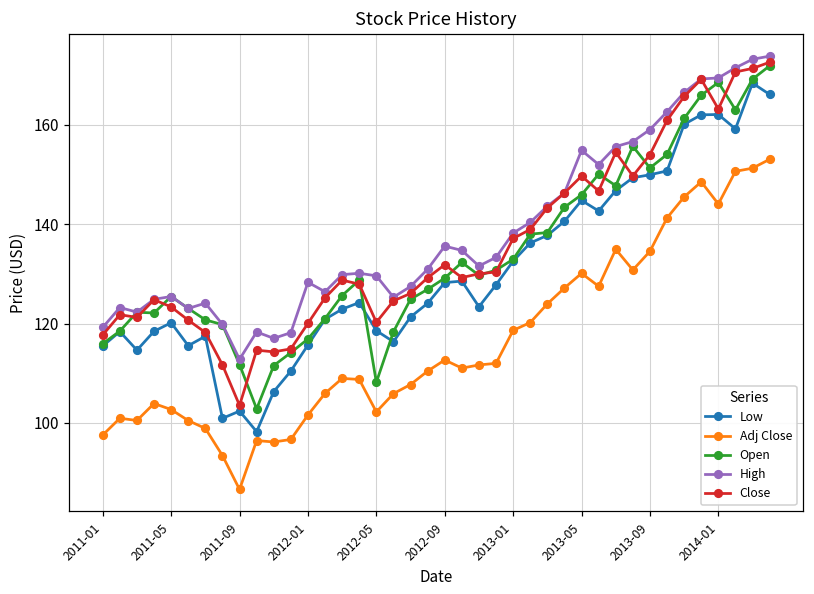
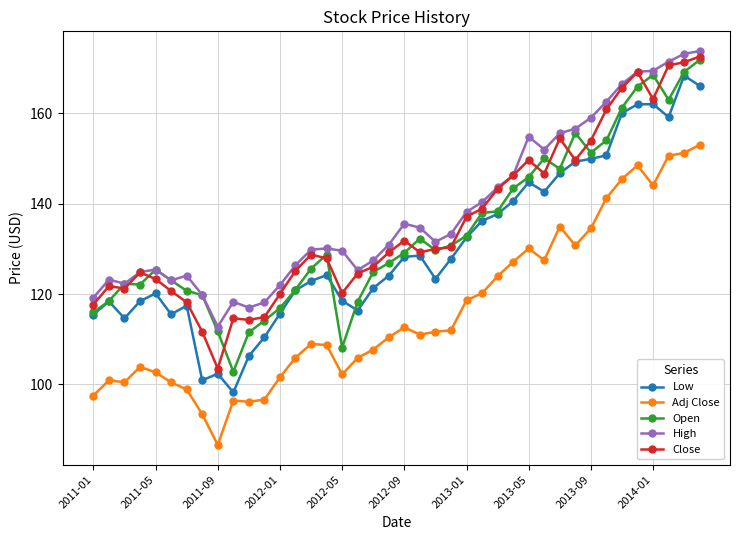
High, 2012-01: 128 -> 122
